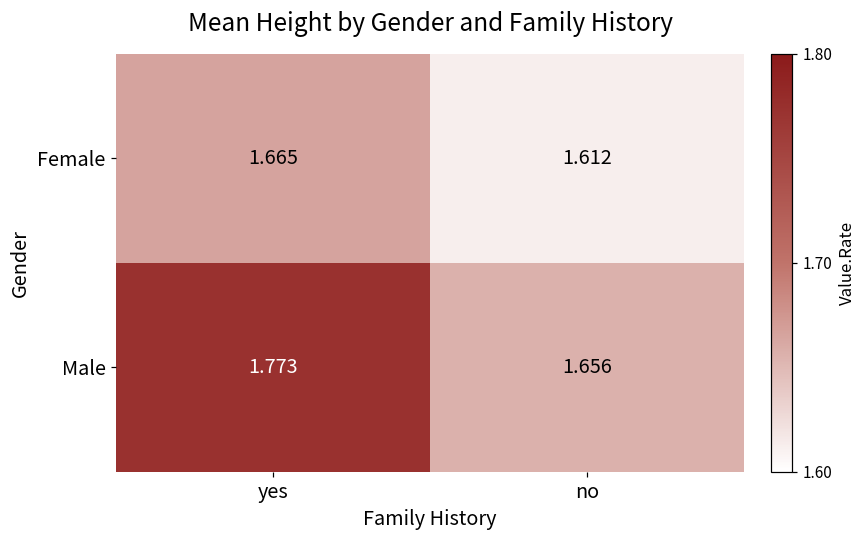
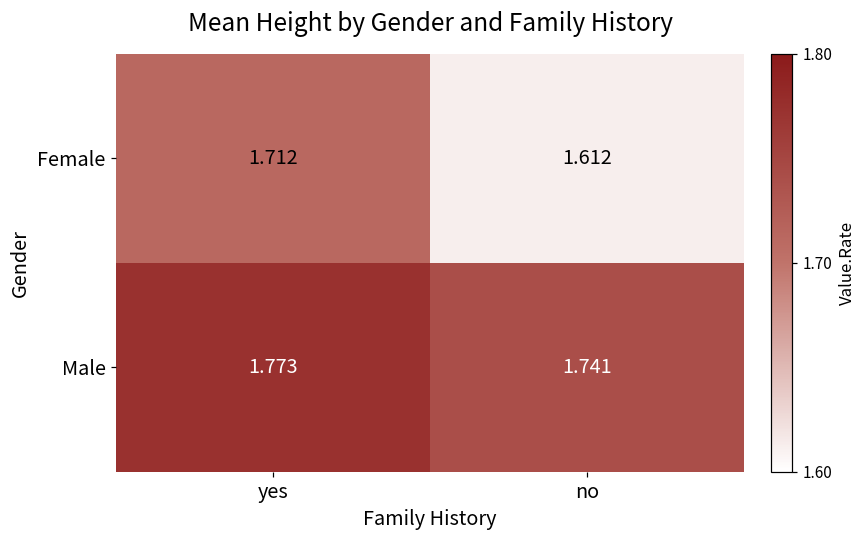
Female, yes: 1.665 -> 1.712
Male, no: 1.656 -> 1.741
